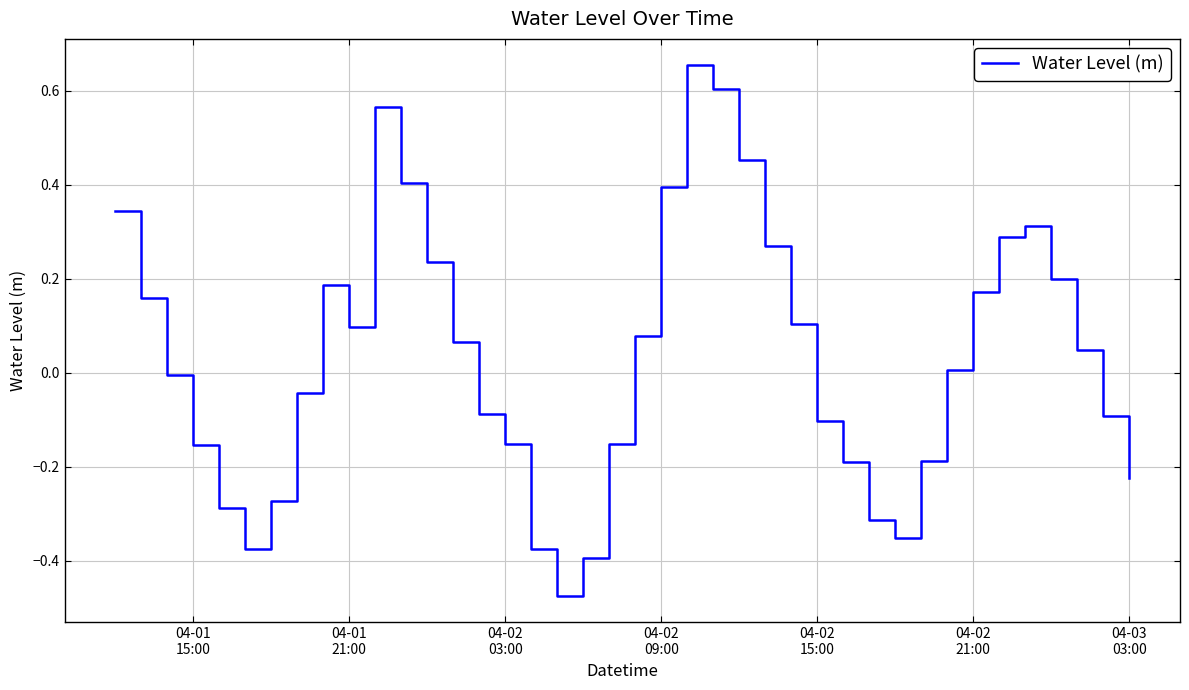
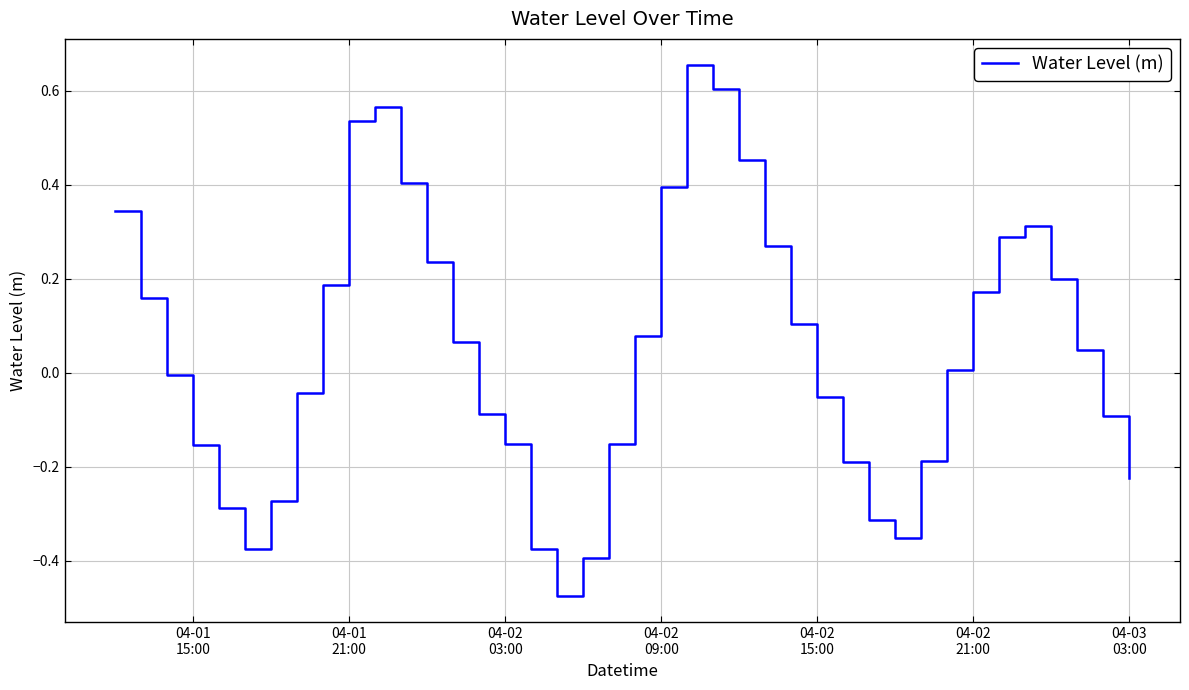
04-01 21:00: 0.10 -> 0.54
04-02 15:00: -0.10 -> -0.05
